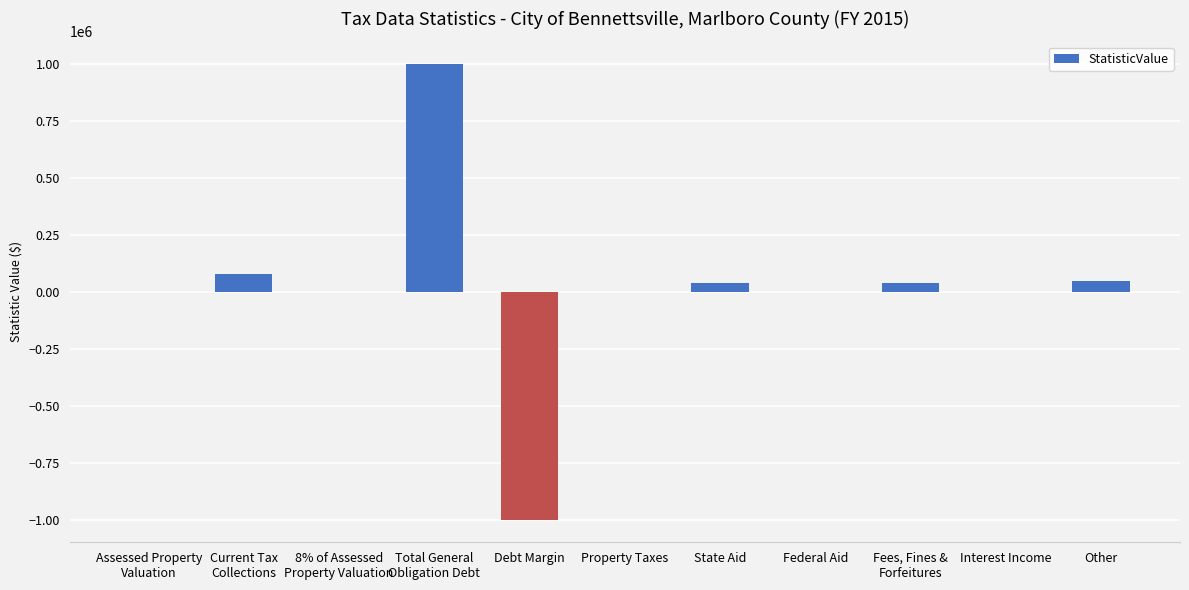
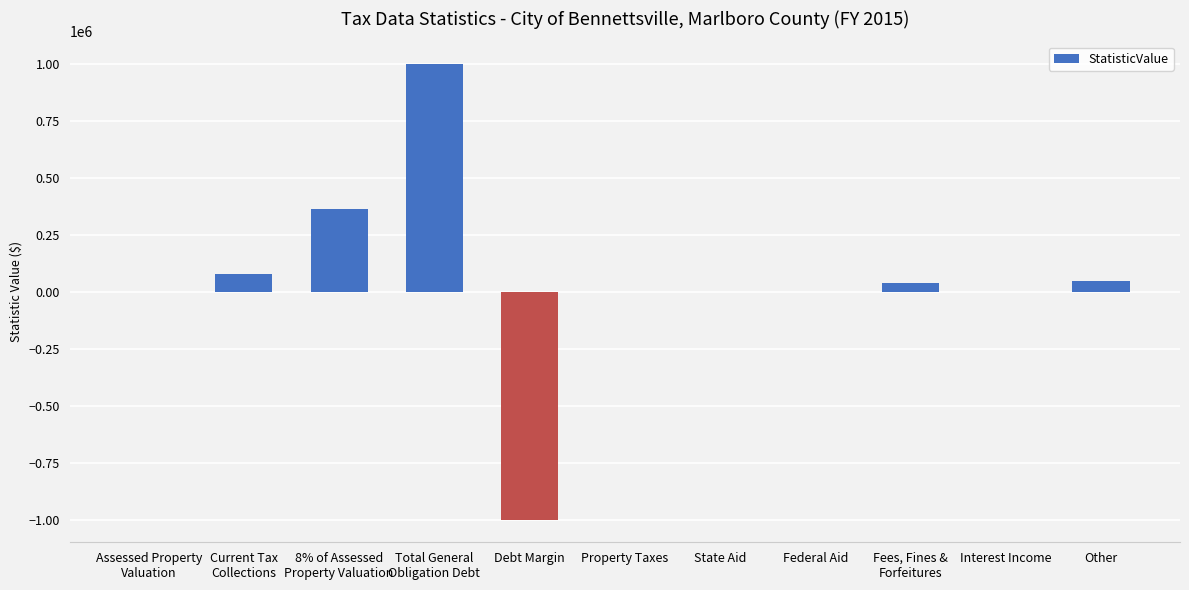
8% of Assessed Property Valuation: 0 -> 360000
State Aid: 40000 -> 0
